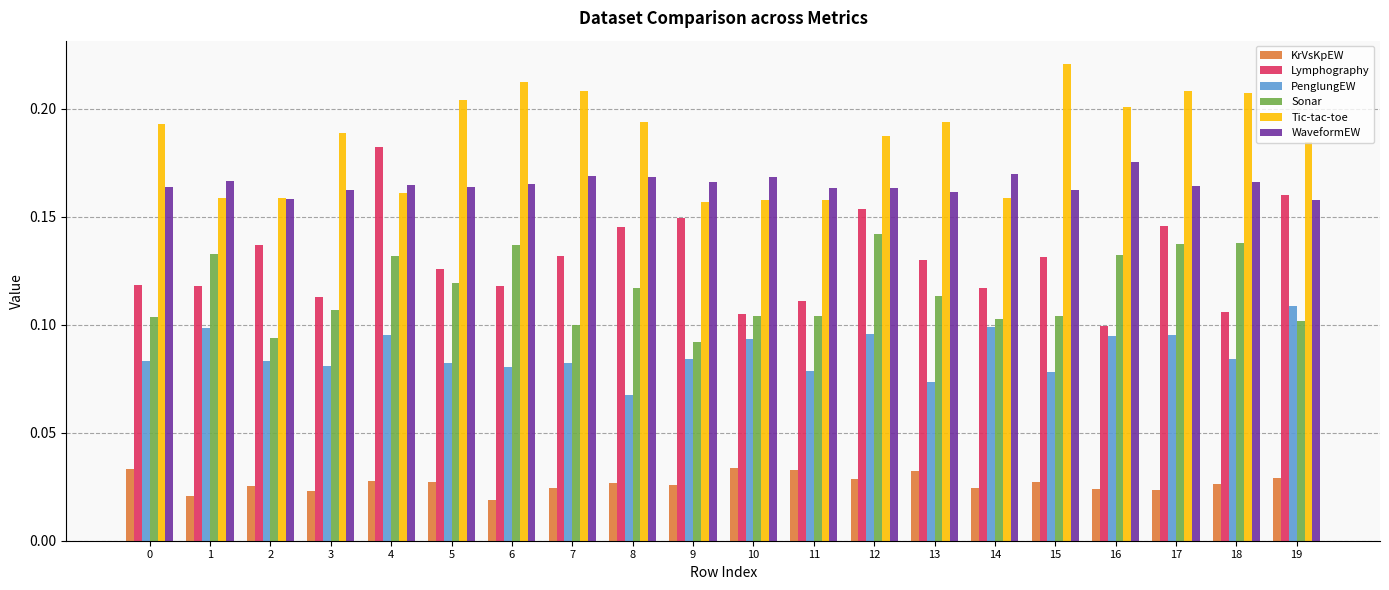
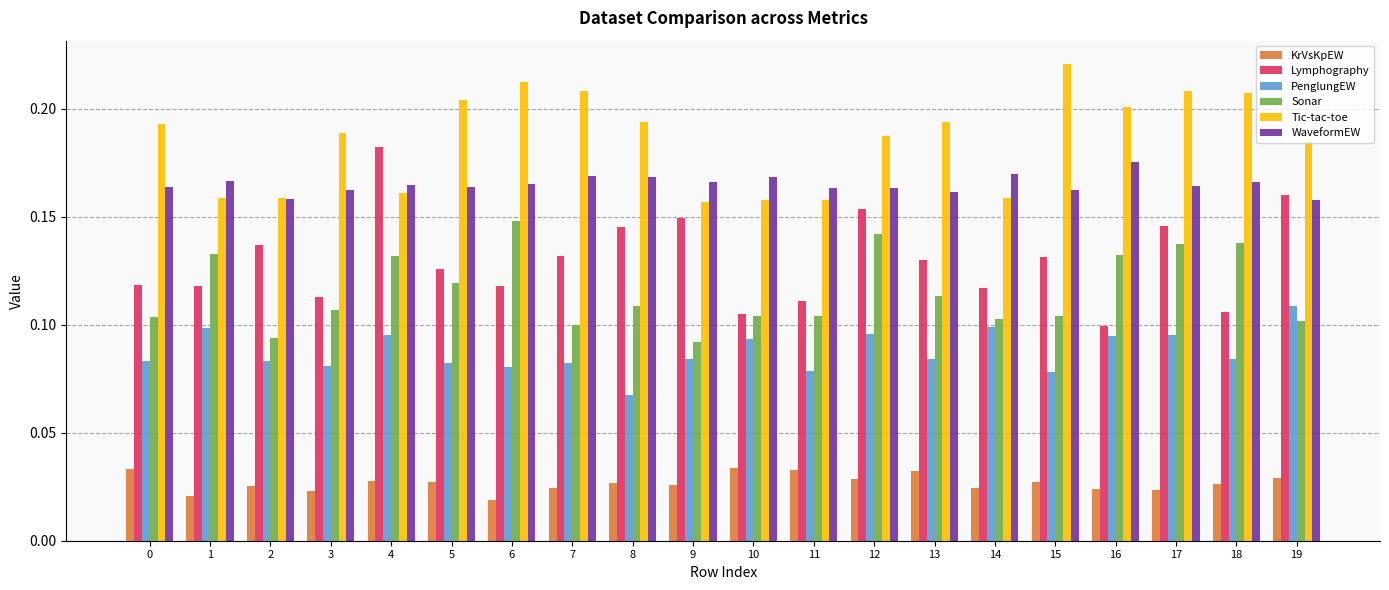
Sonar, 6: 0.137 -> 0.148
Sonar, 8: 0.117 -> 0.108
PenglungEW, 13: 0.073 -> 0.084
